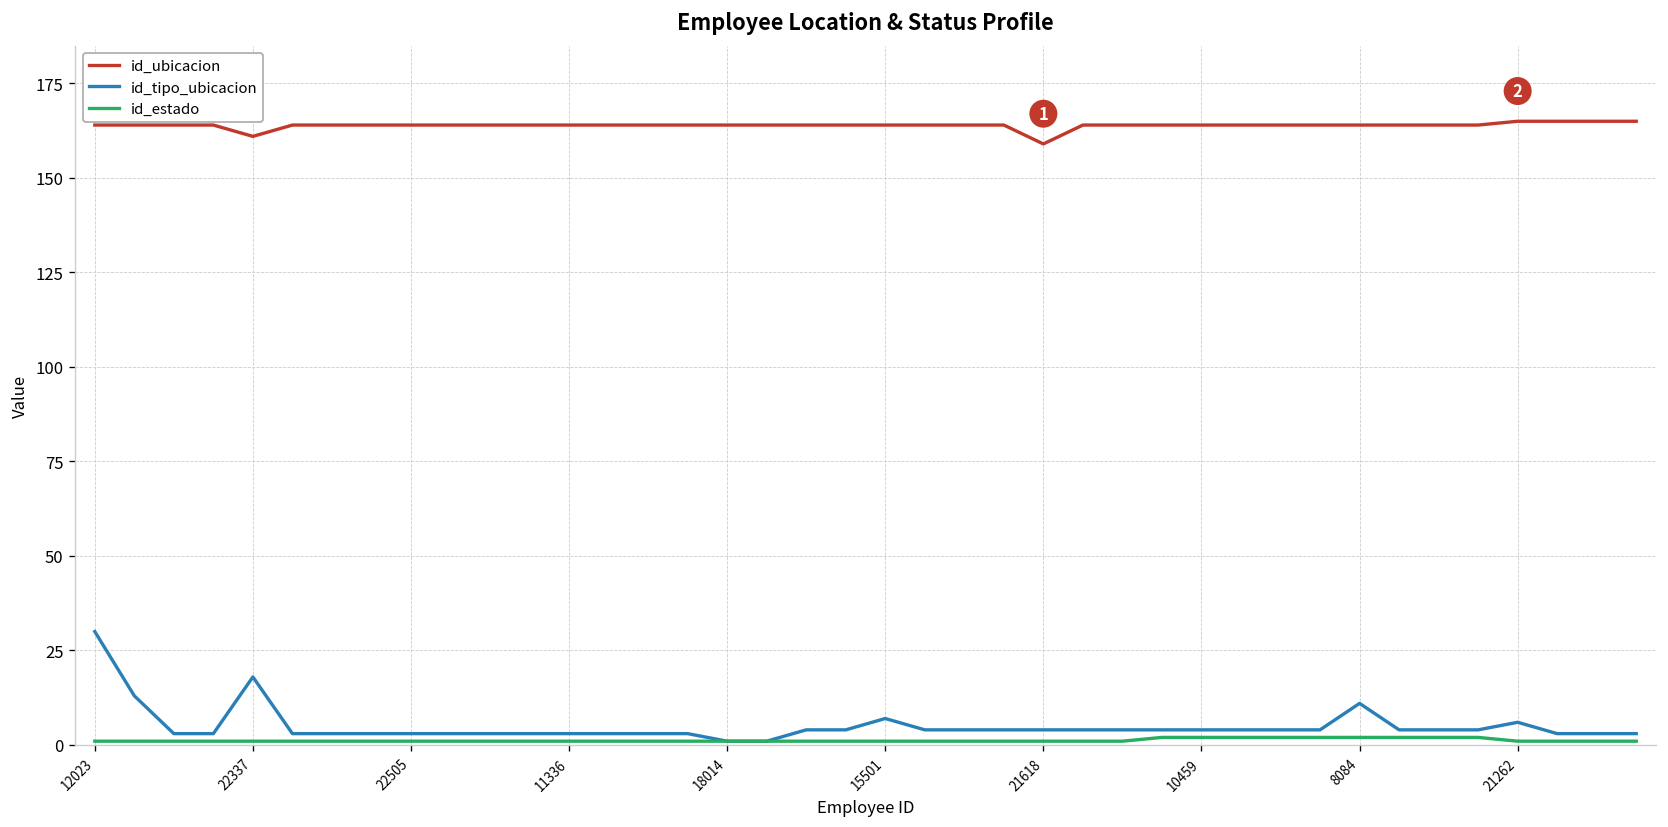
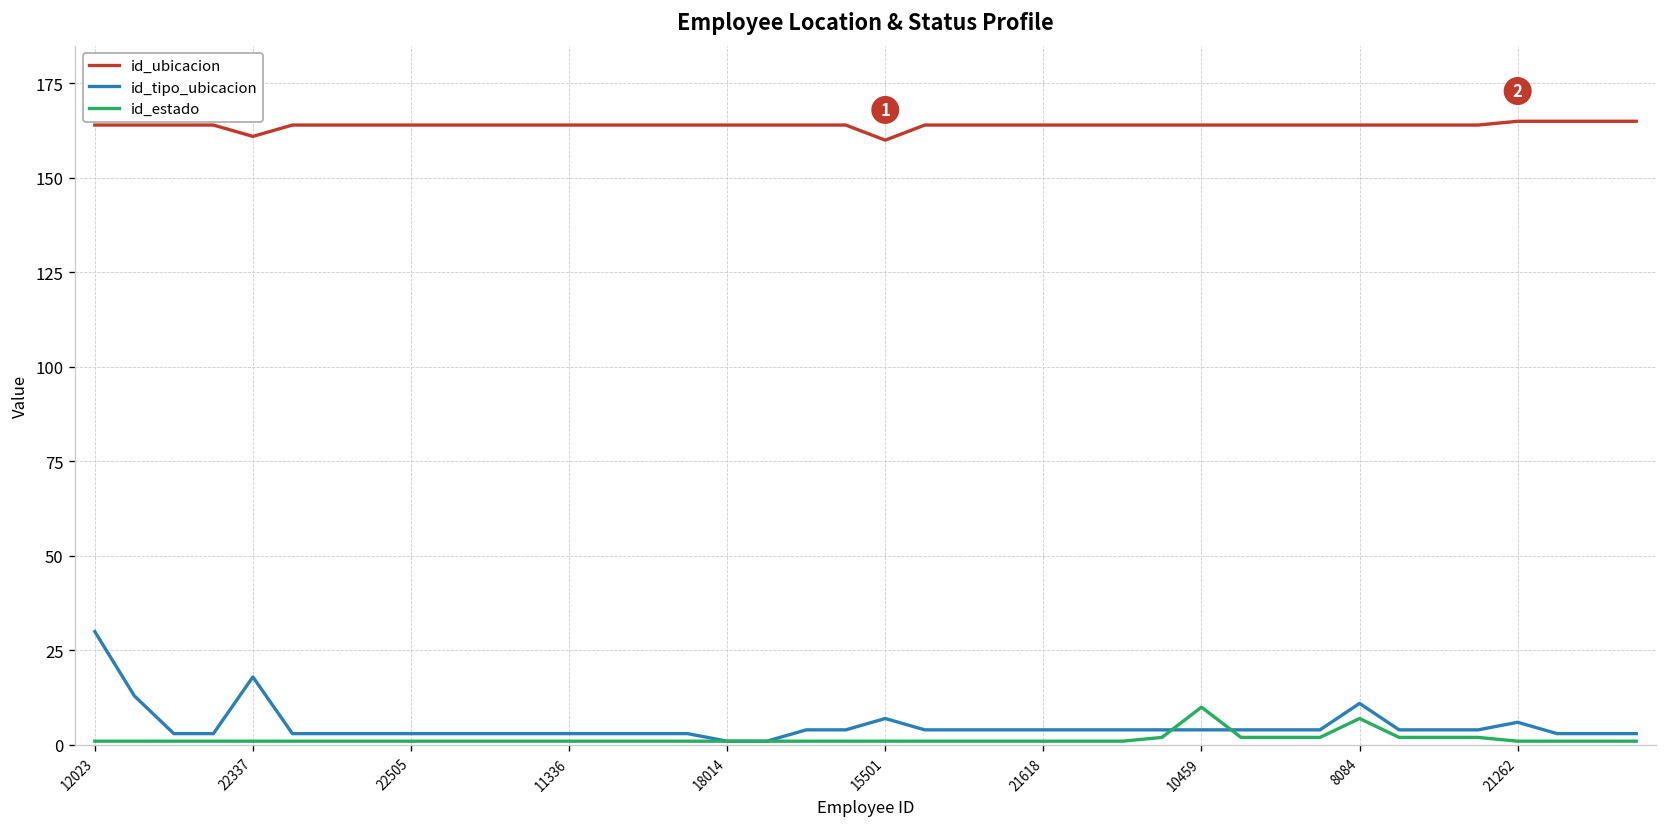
id_ubicacion, 15501: 164 -> 160
id_ubicacion, 21618: 159 -> 164
id_estado, 10459: 2 -> 10
id_estado, 8084: 2 -> 7
